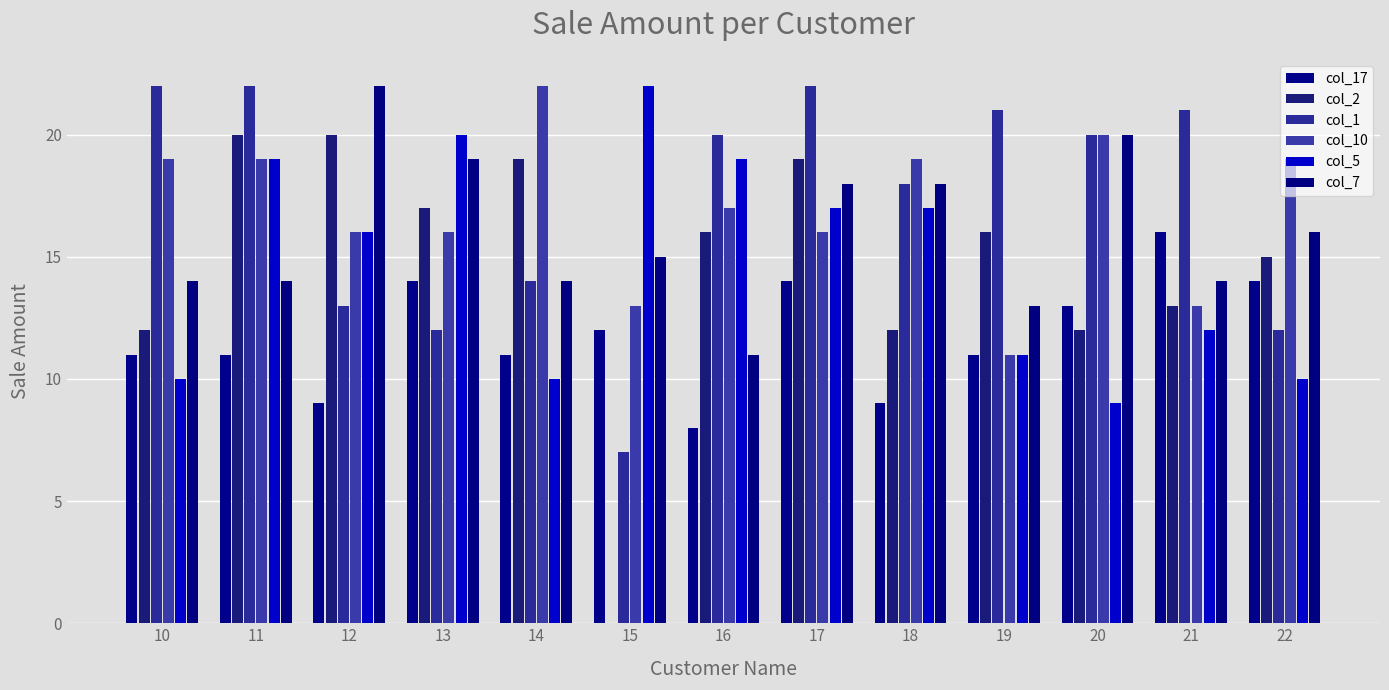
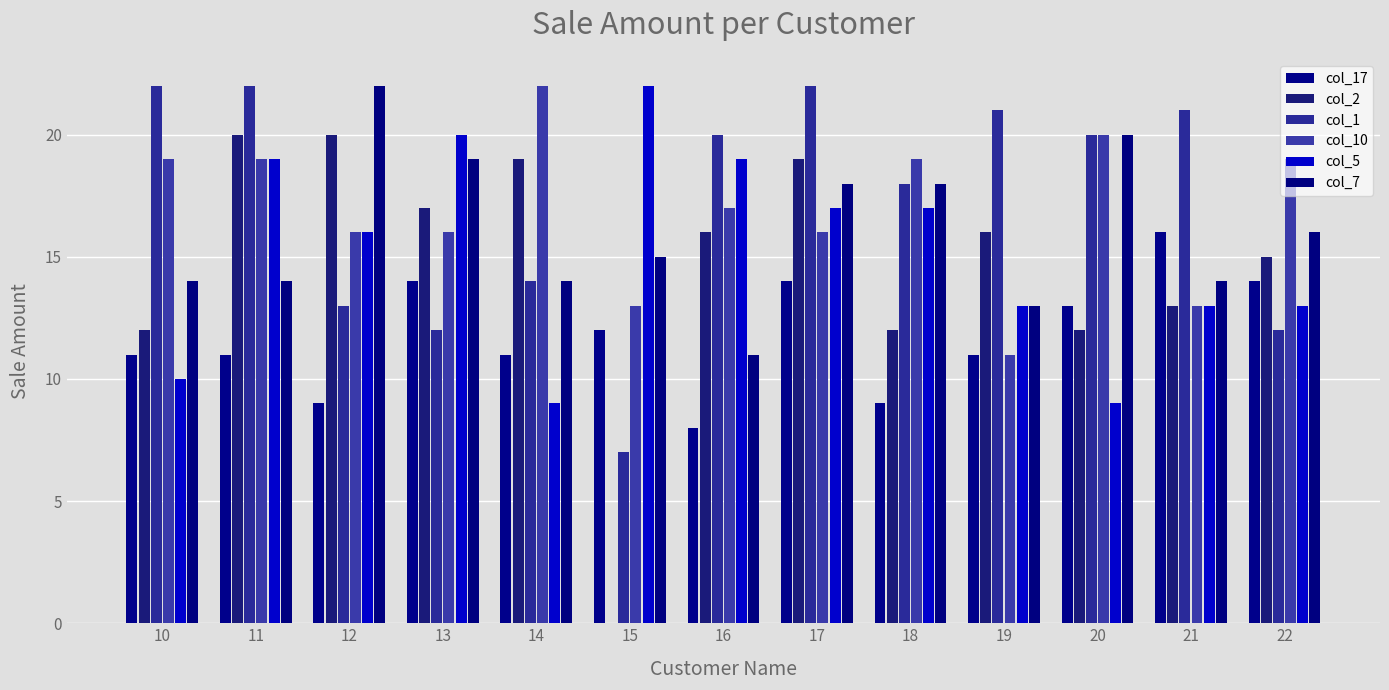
col_5, 14: 10 -> 9
col_5, 19: 11 -> 13
col_5, 21: 12 -> 13
col_5, 22: 10 -> 13
